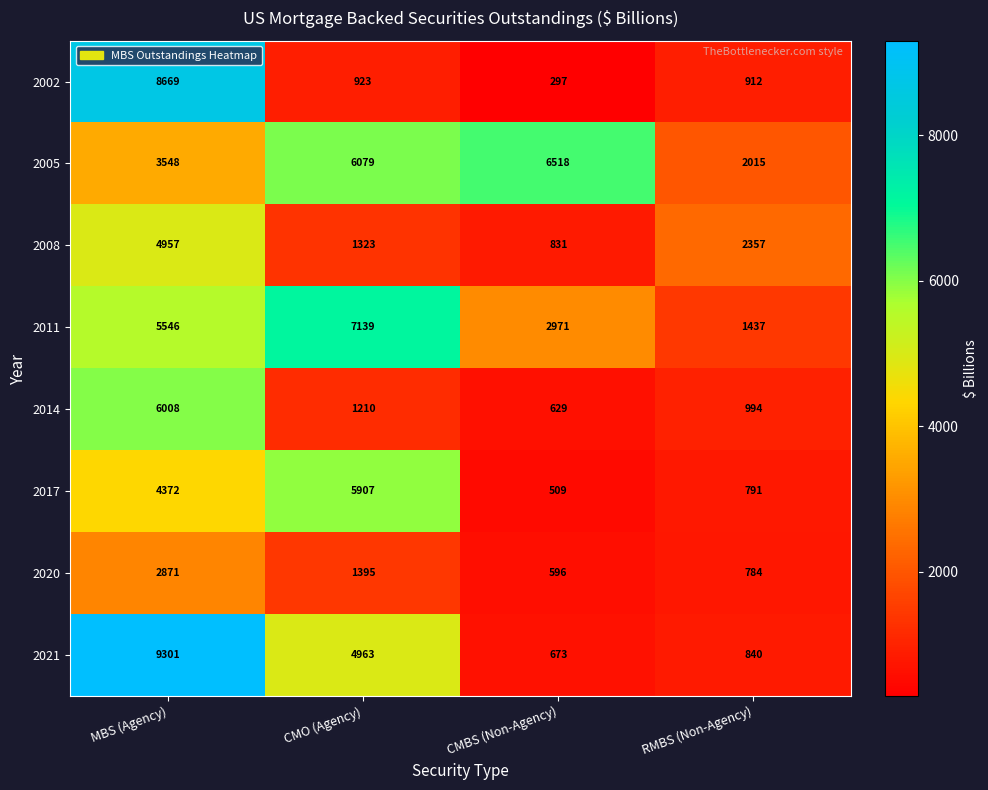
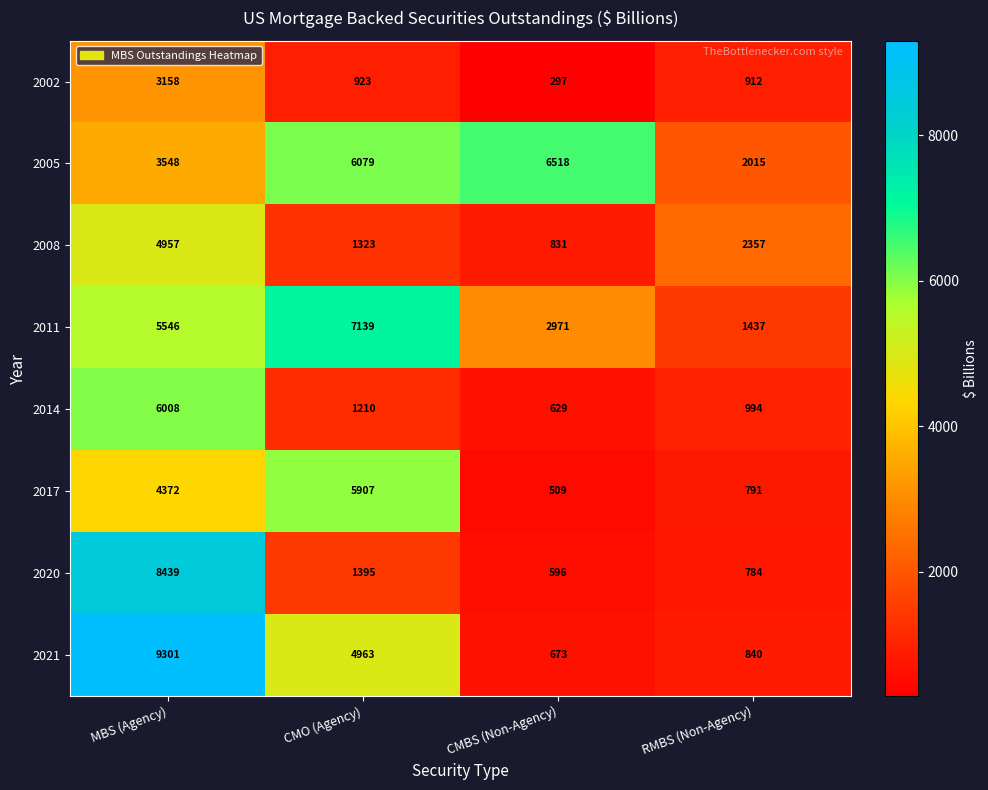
2002, MBS (Agency): 8669 -> 3158
2020, MBS (Agency): 2871 -> 8439
